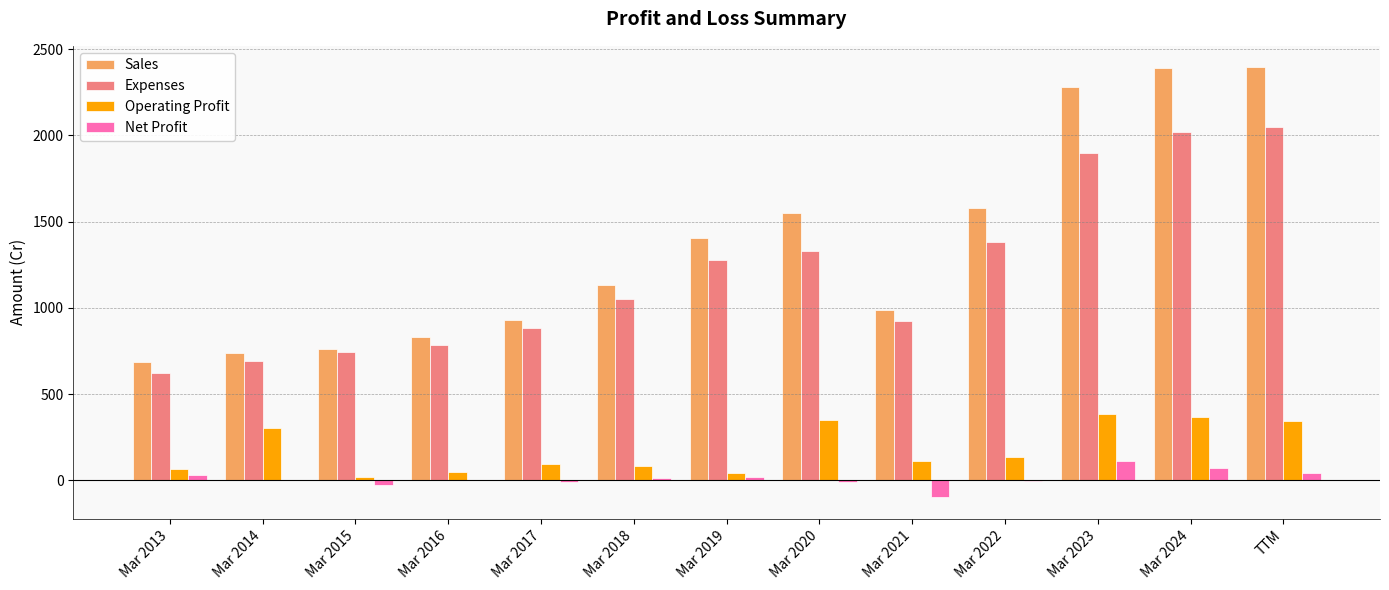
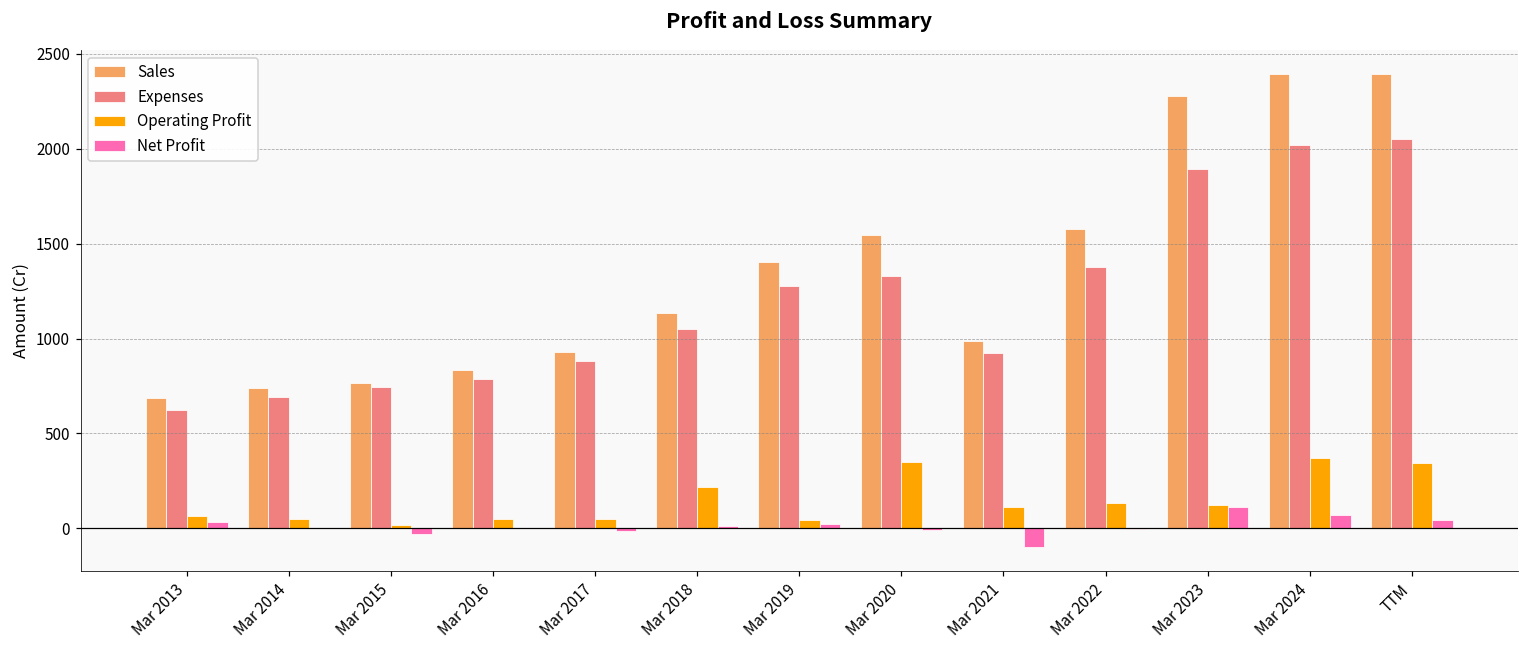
Operating Profit, Mar 2014: 300 -> 50
Operating Profit, Mar 2017: 100 -> 50
Operating Profit, Mar 2018: 80 -> 220
Operating Profit, Mar 2023: 380 -> 120
